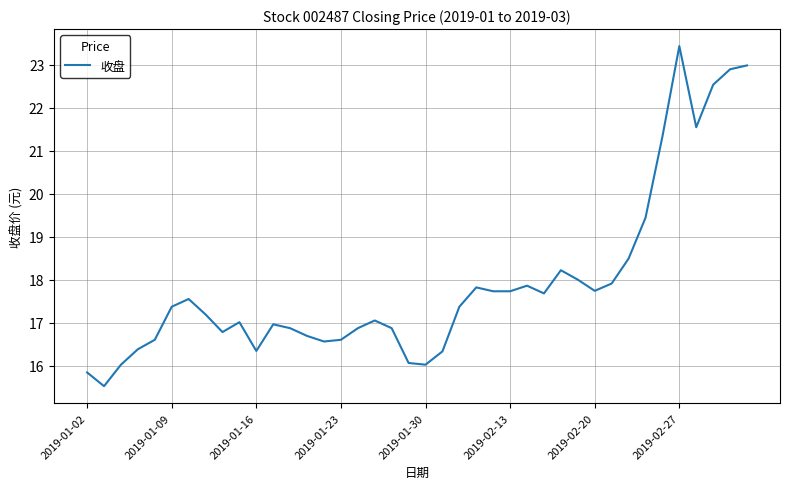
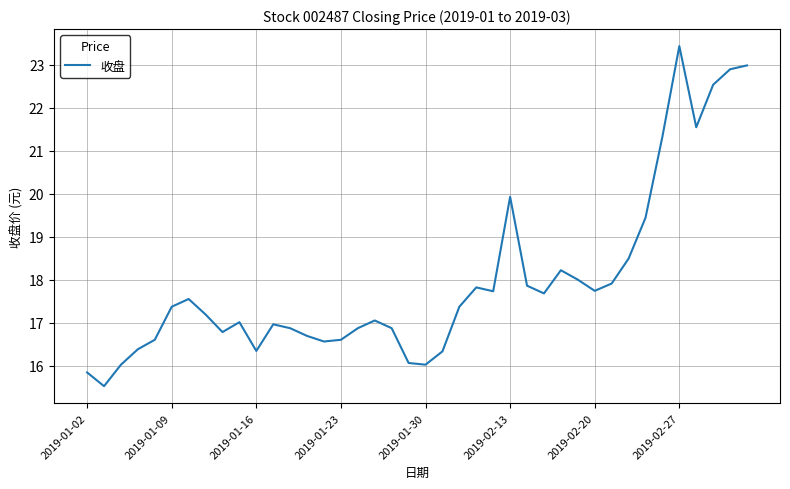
2019-02-13: 17.7 -> 19.9
